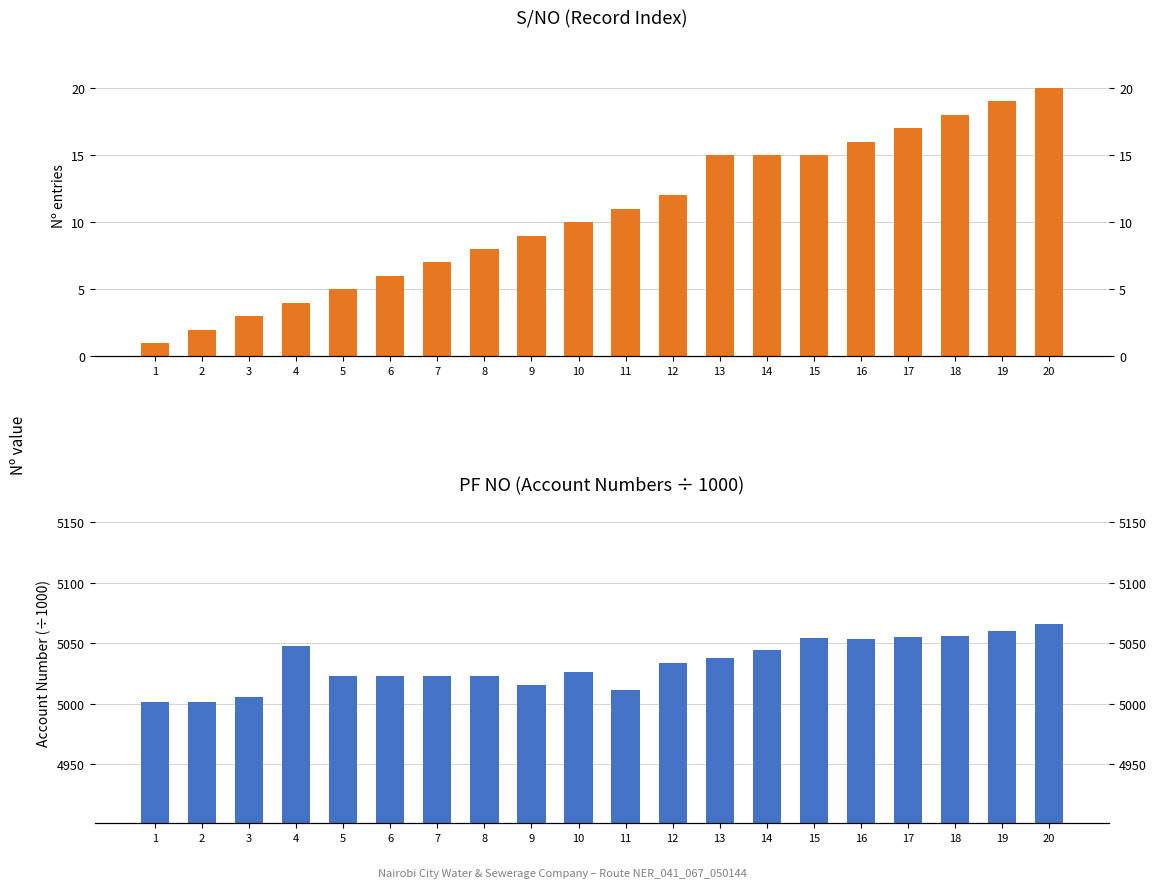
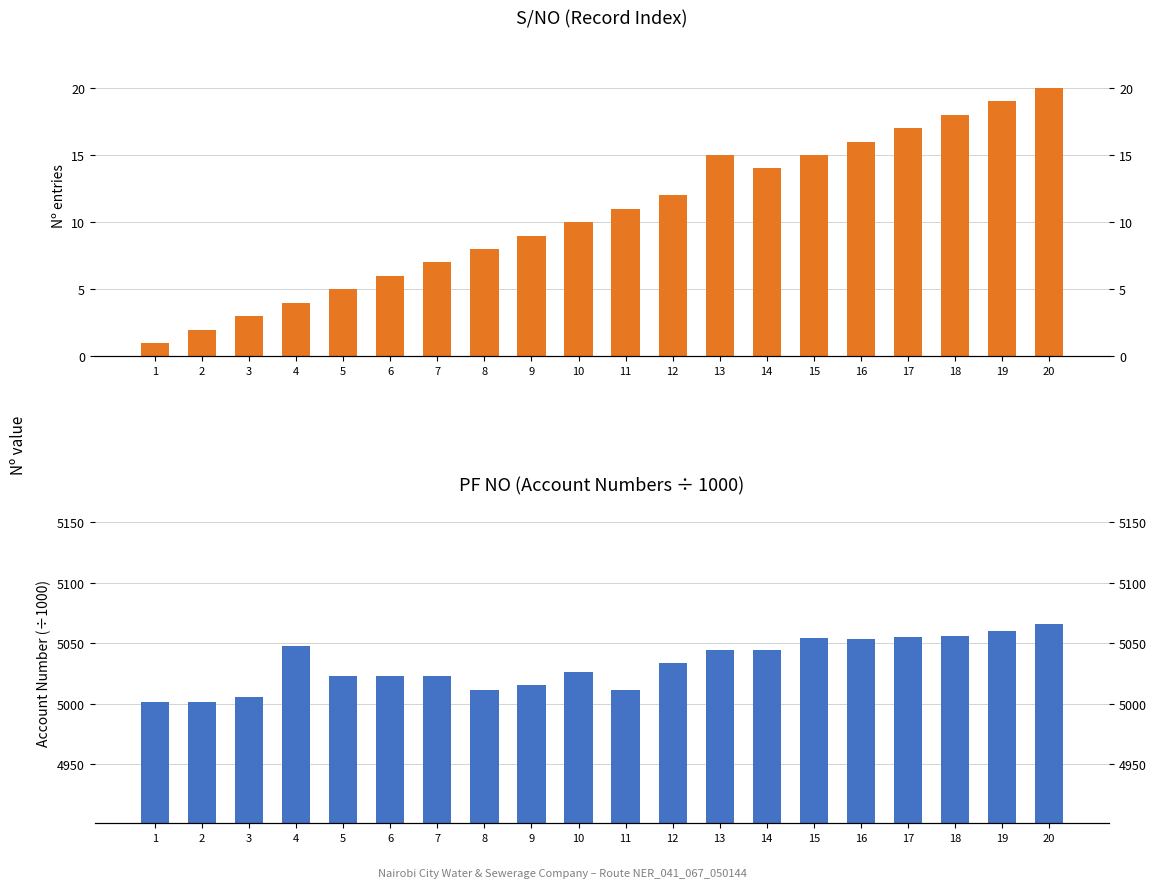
S/NO (Record Index), 14: 15 -> 14
PF NO (Account Numbers ÷ 1000), 8: 5023 -> 5012
PF NO (Account Numbers ÷ 1000), 13: 5038 -> 5044
